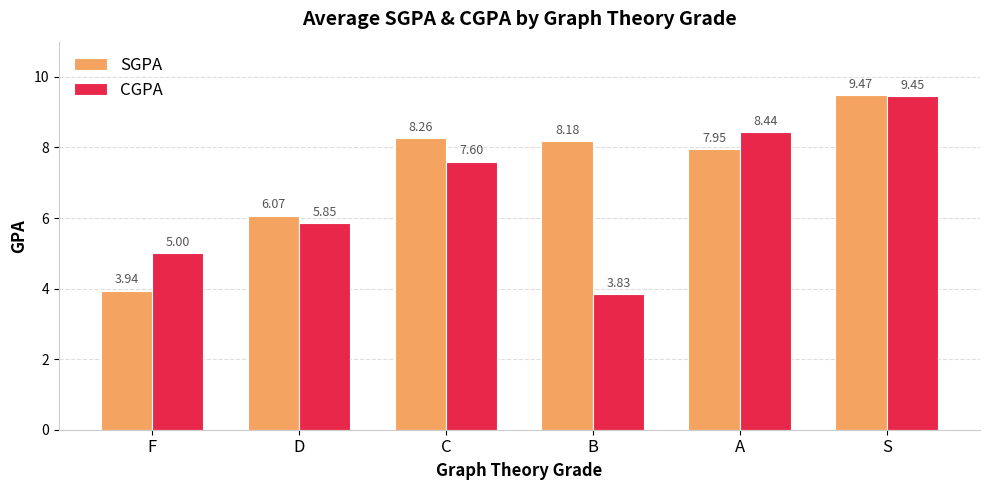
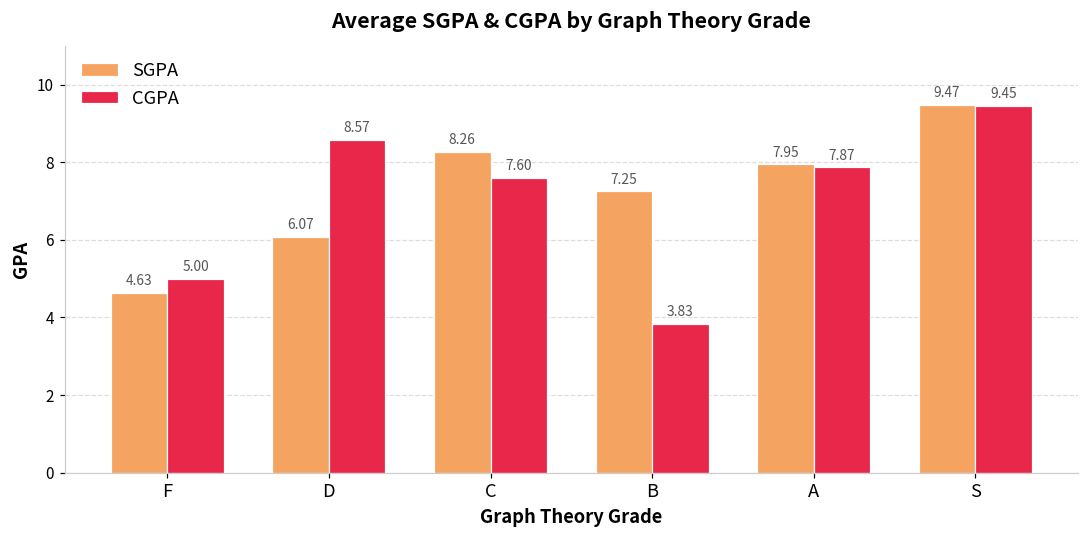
SGPA, F: 3.94 -> 4.63
CGPA, D: 5.85 -> 8.57
SGPA, B: 8.18 -> 7.25
CGPA, A: 8.44 -> 7.87
